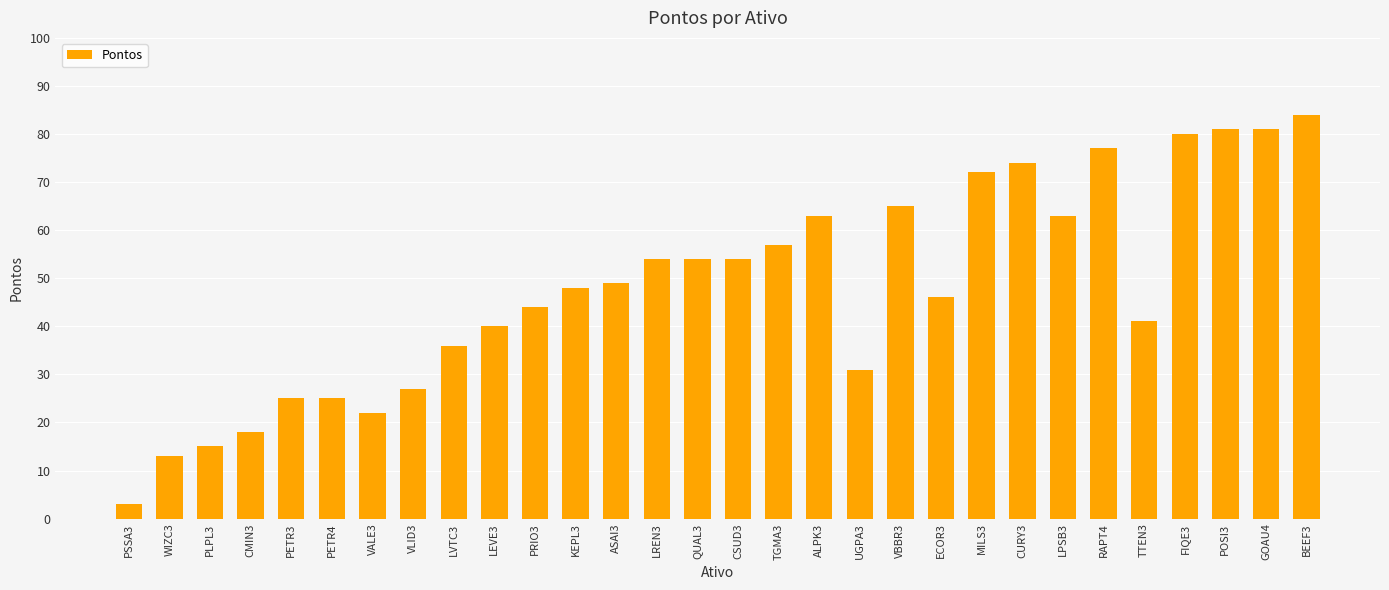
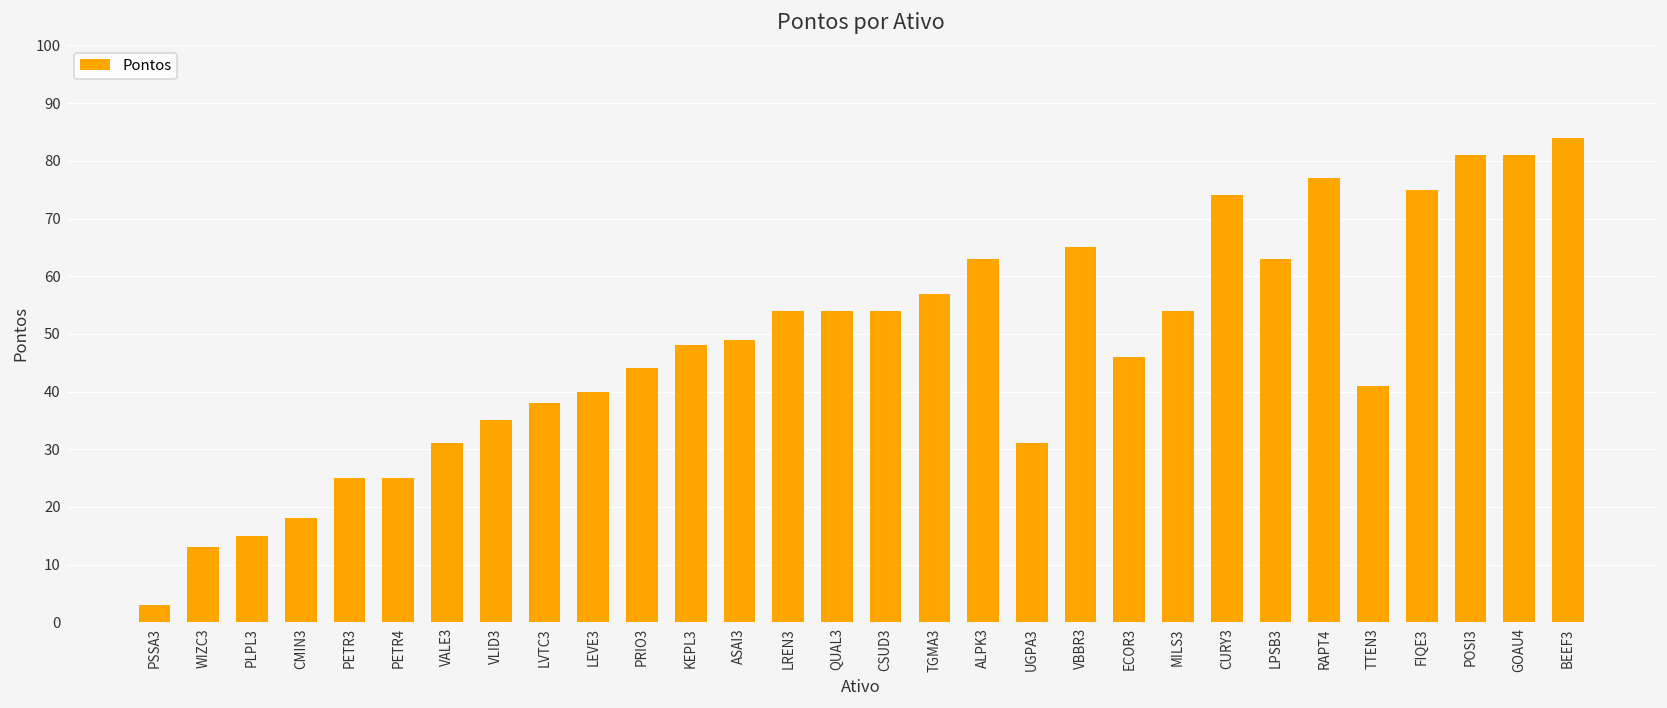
VALE3: 22 -> 31
VLID3: 27 -> 35
LVTC3: 36 -> 38
MILS3: 72 -> 54
FIQE3: 80 -> 75
